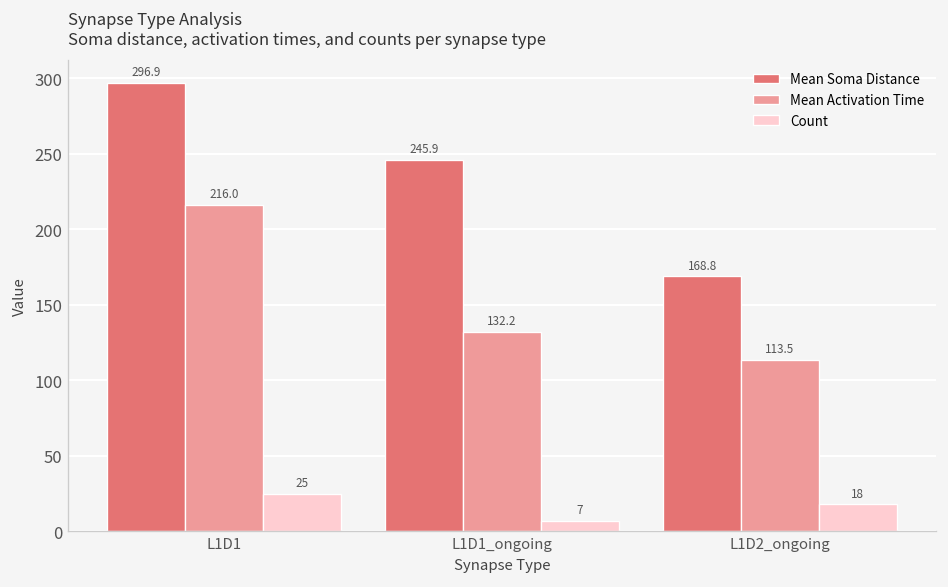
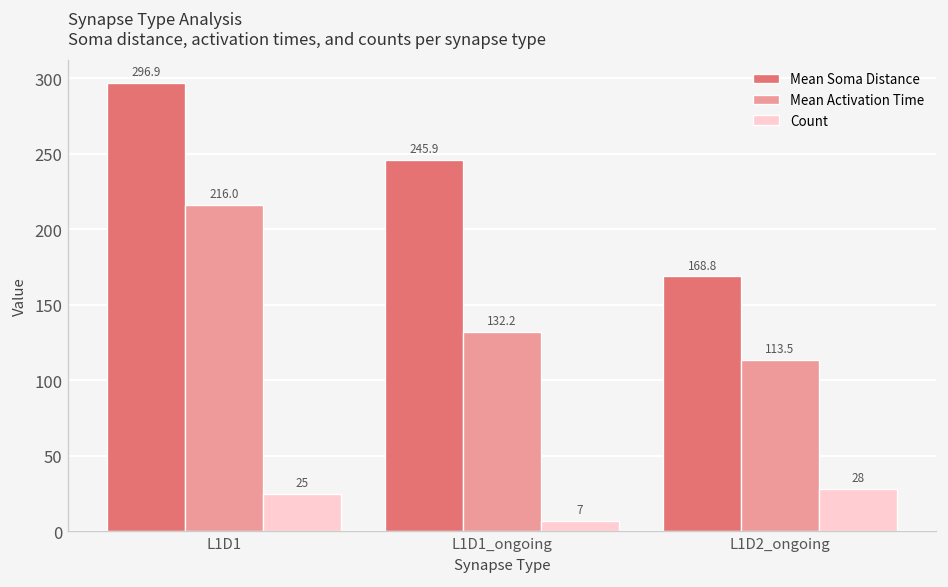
Count, L1D2_ongoing: 18 -> 28
